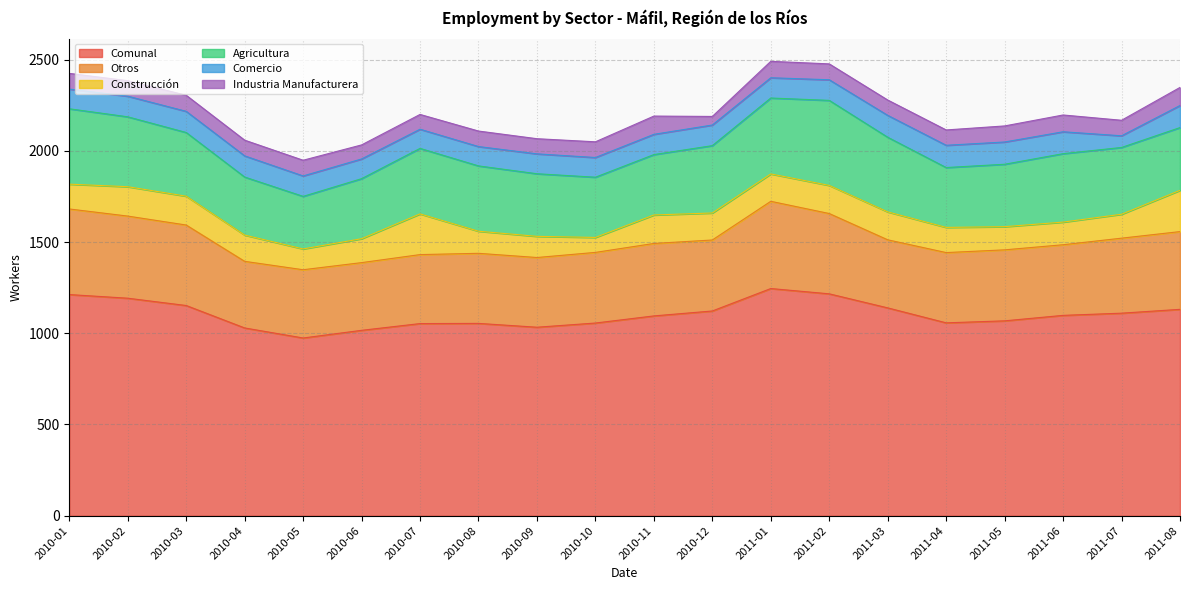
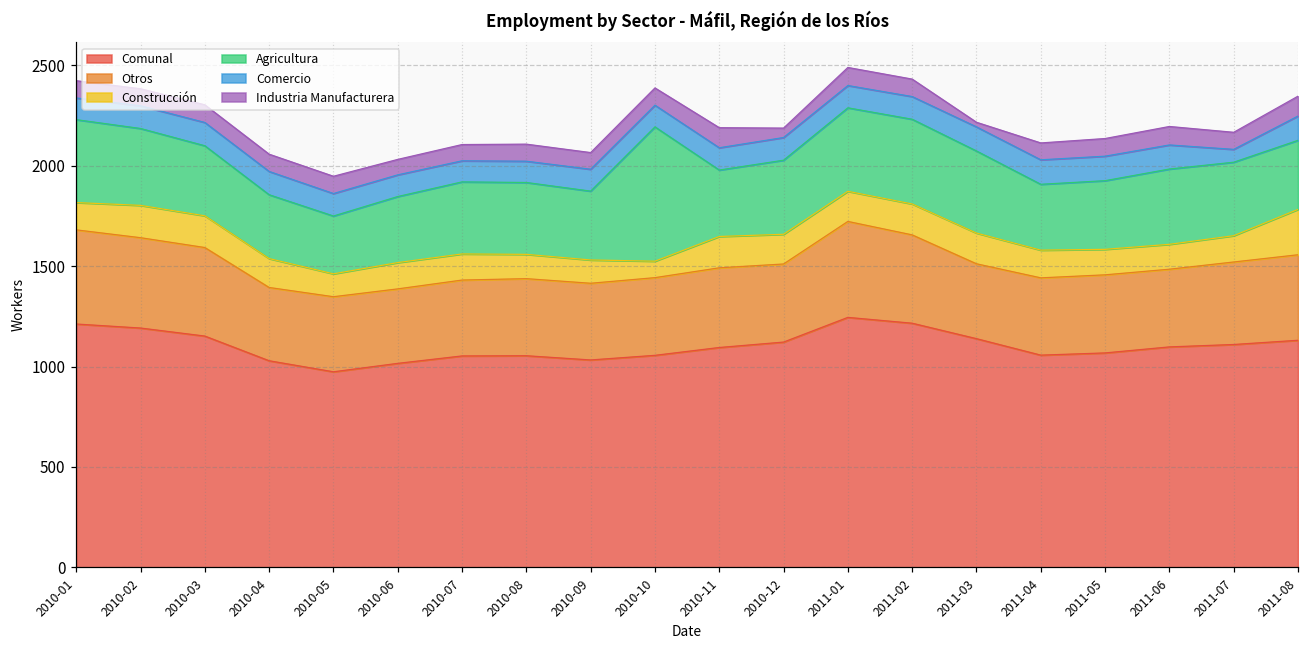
Construcción, 2010-07: 220 -> 130
Agricultura, 2010-10: 330 -> 670
Agricultura, 2011-02: 470 -> 420
Industria Manufacturera, 2011-03: 80 -> 20
